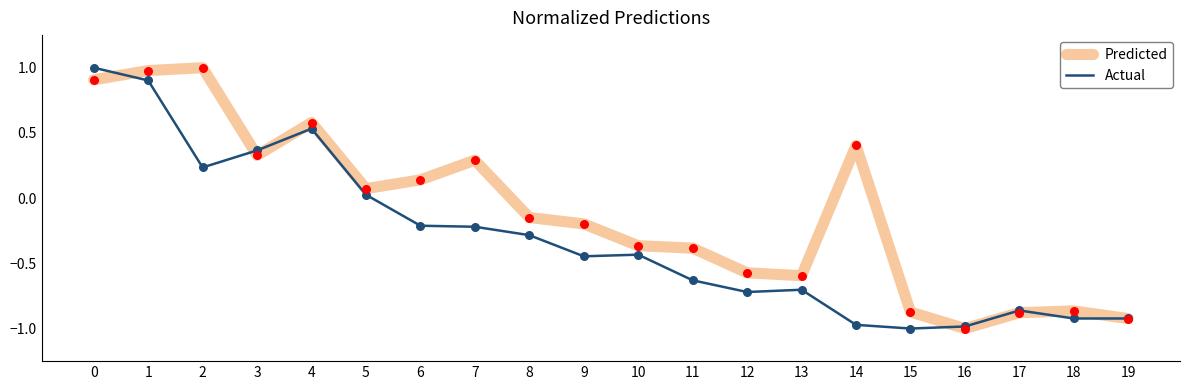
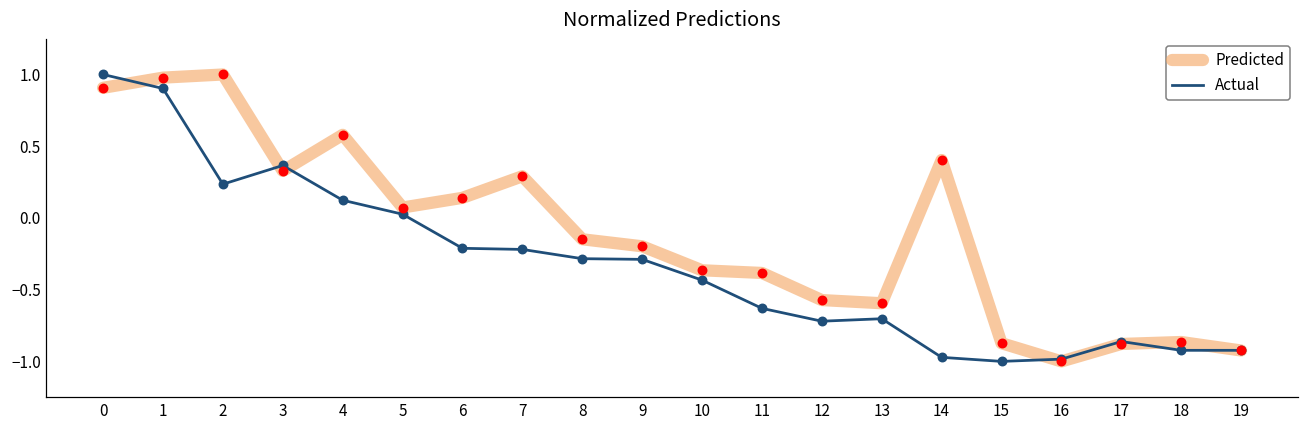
Actual, 4: 0.53 -> 0.12
Actual, 9: -0.45 -> -0.29
